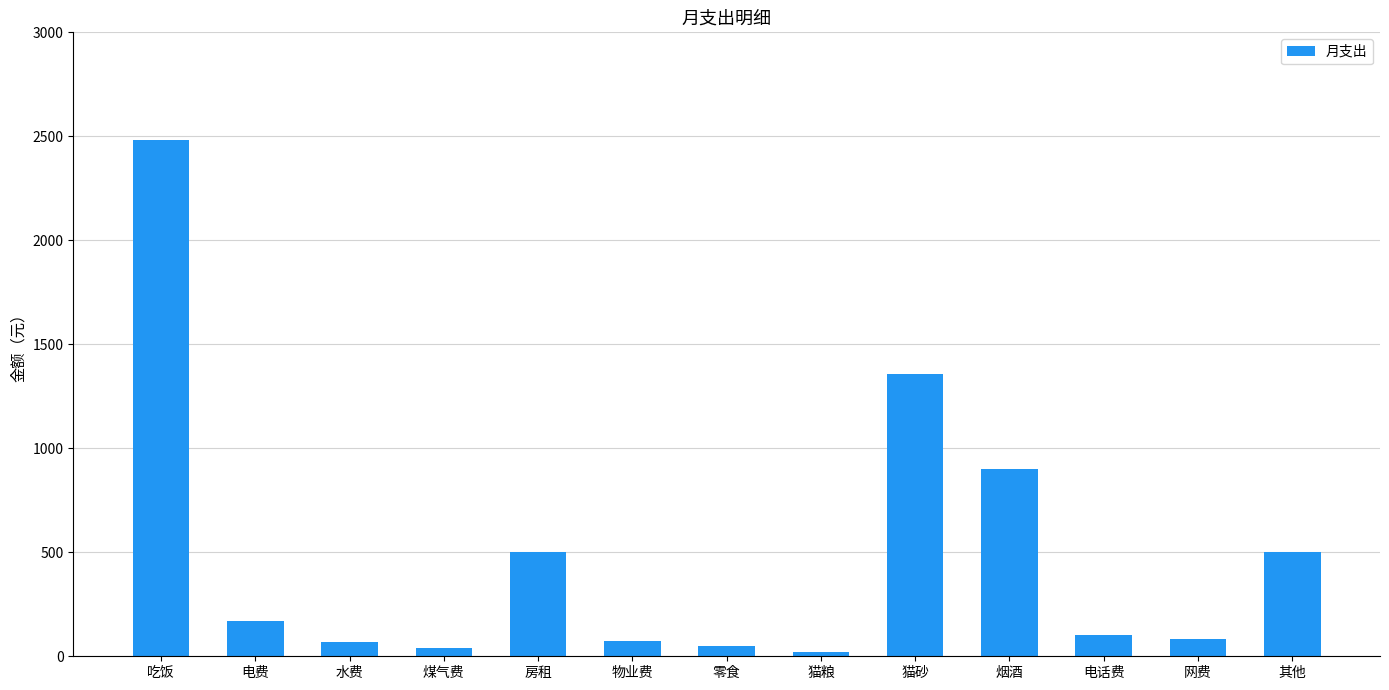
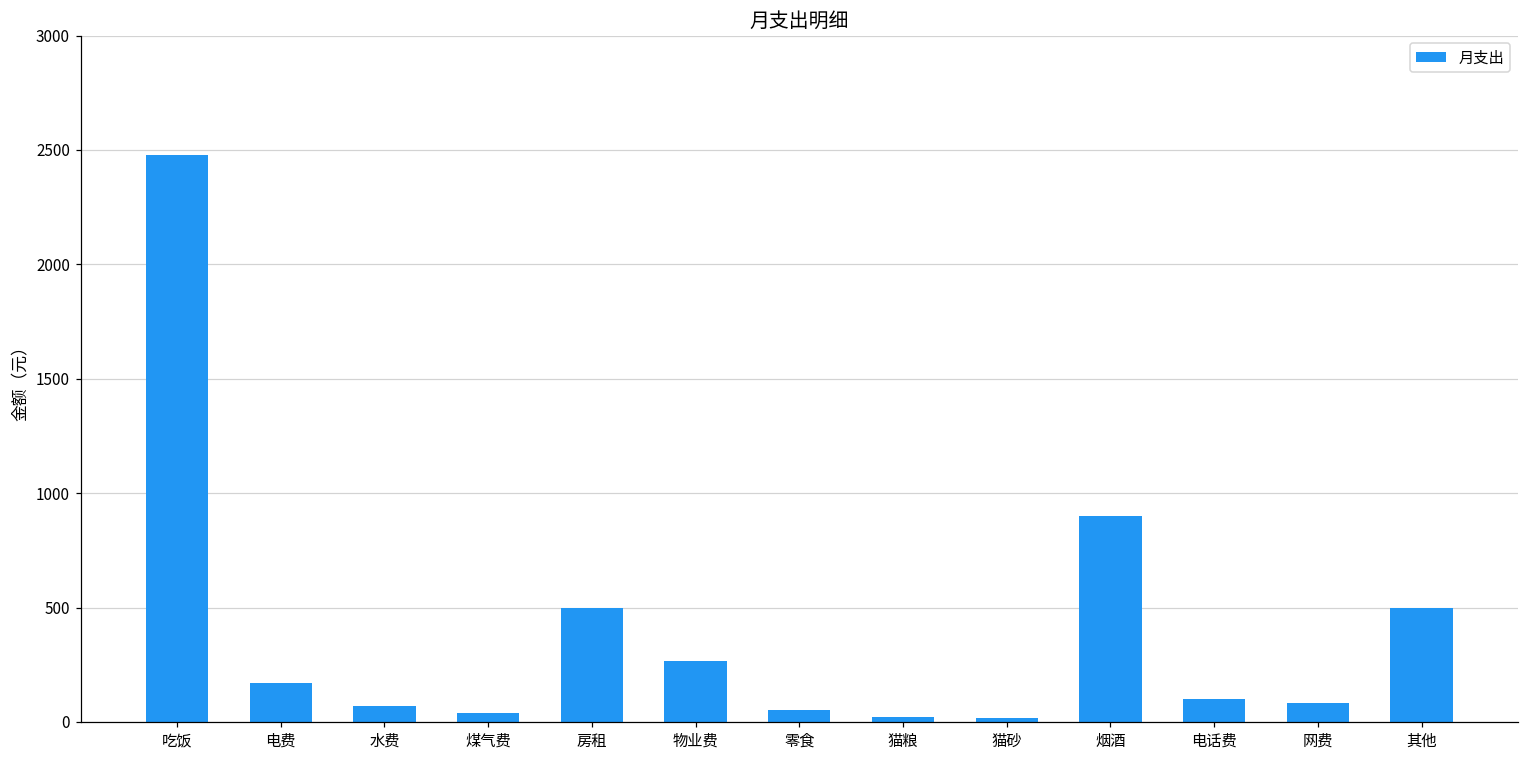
物业费: 80 -> 270
猫砂: 1360 -> 20
